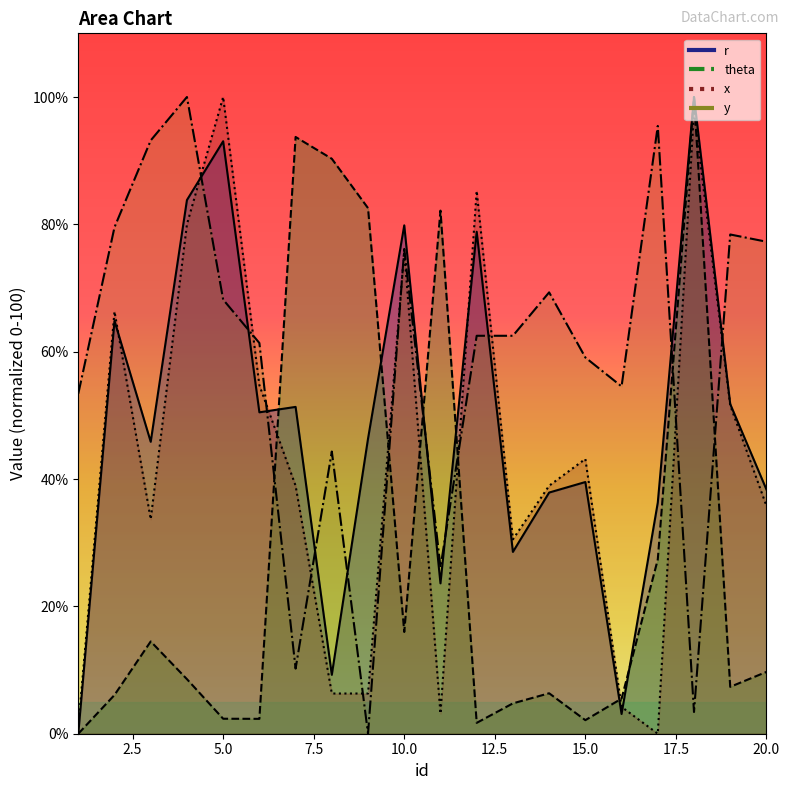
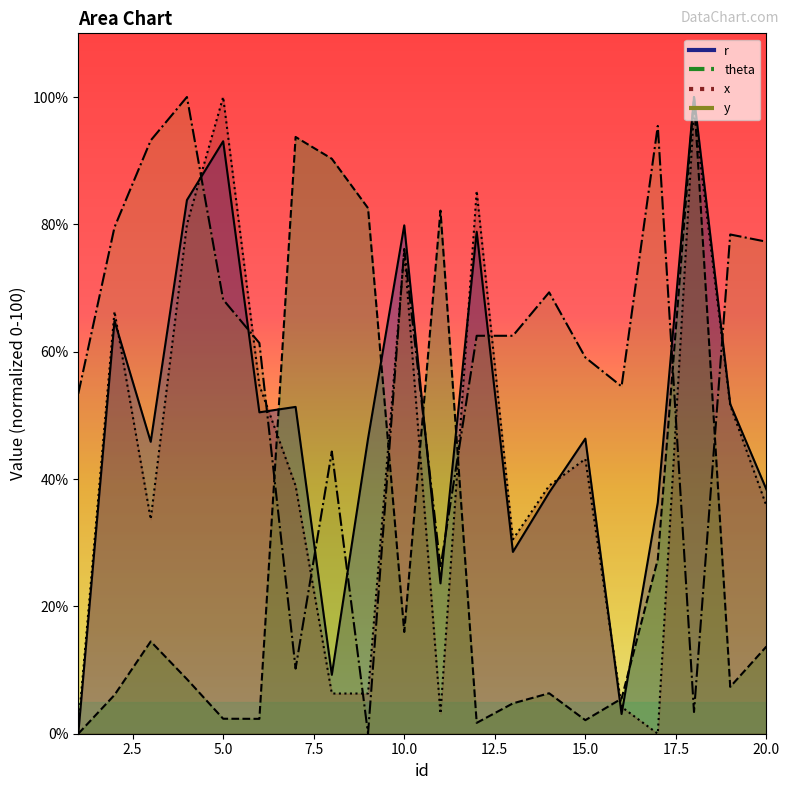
r, 15.0: 40% -> 46%
theta, 20.0: 10% -> 14%
